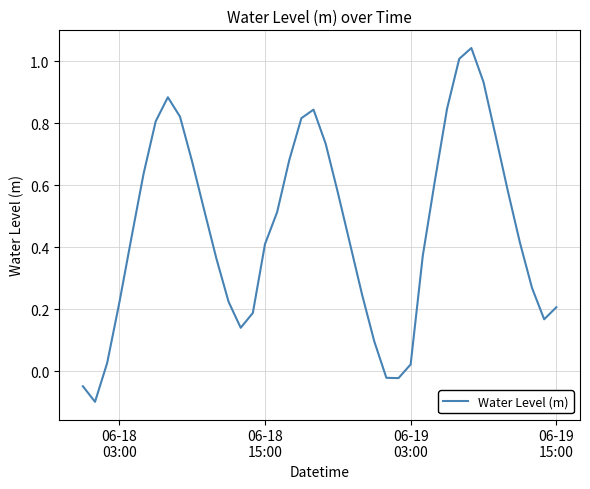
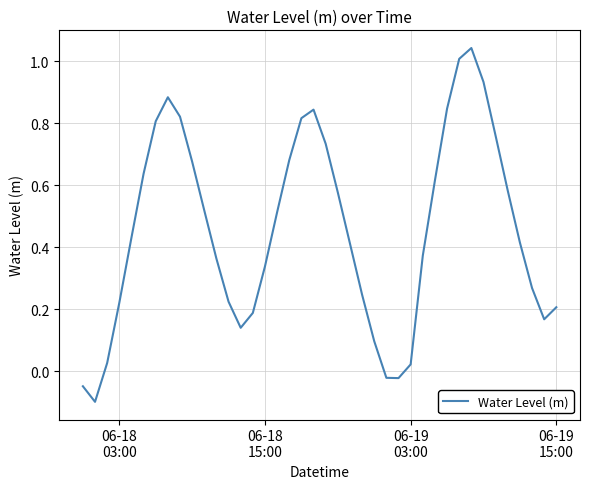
06-18 15:00: 0.41 -> 0.34
